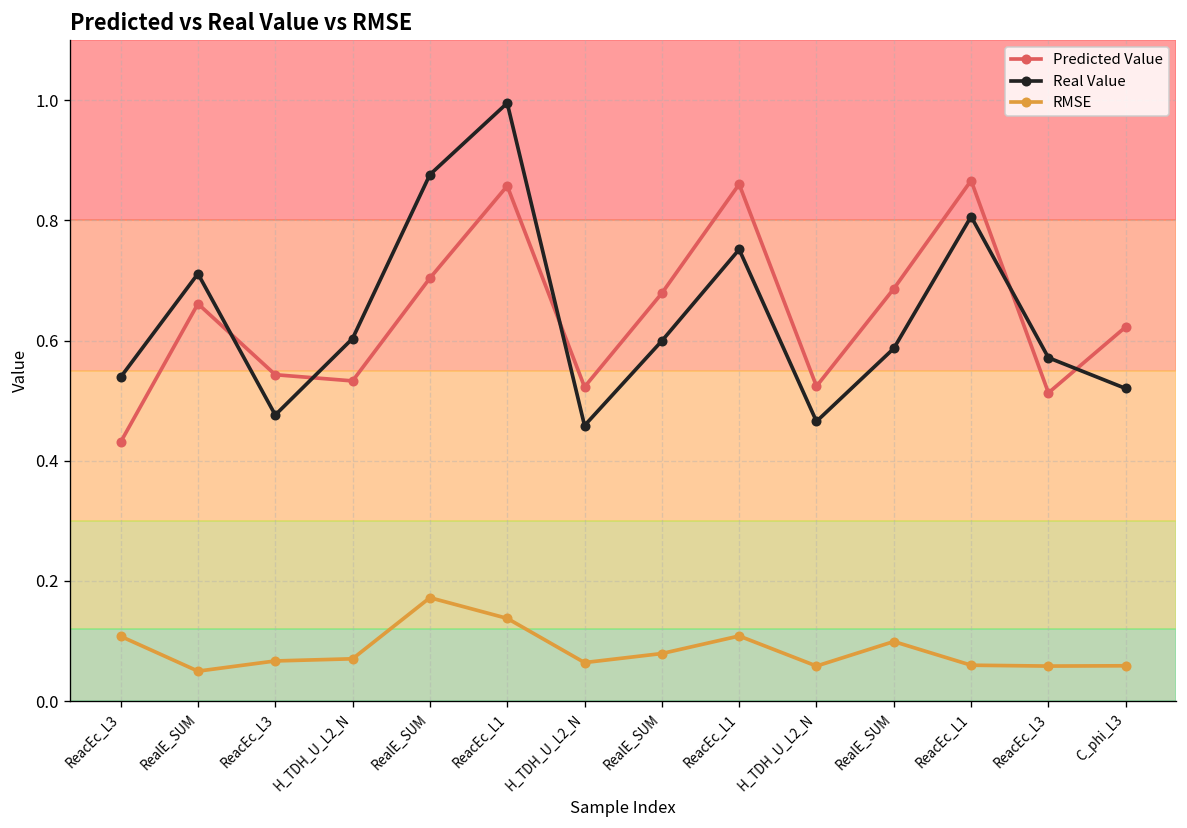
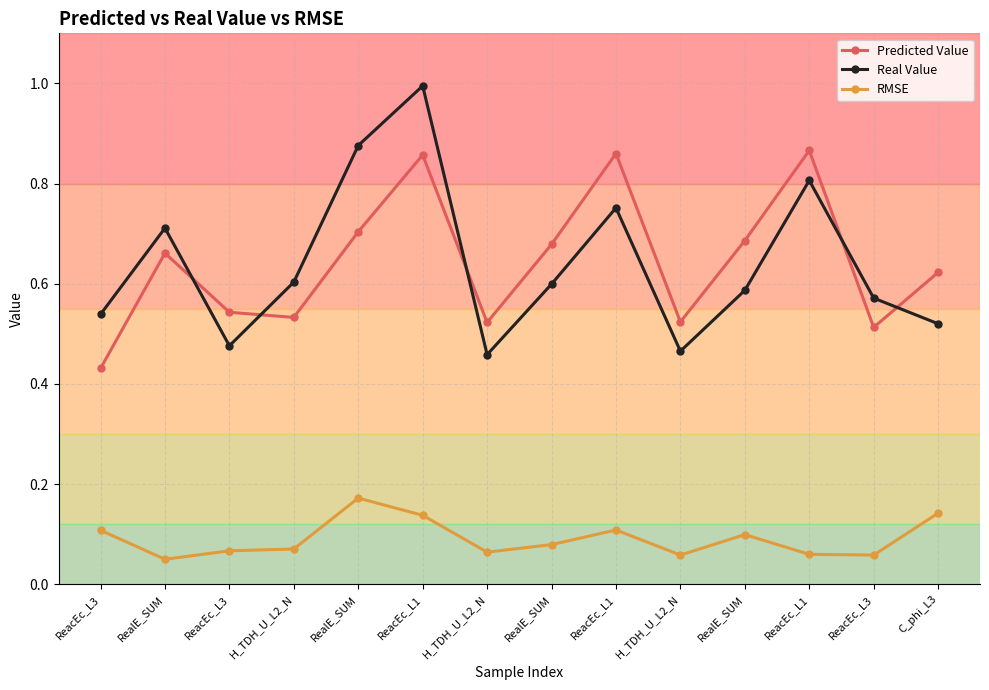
RMSE, C_phi_L3: 0.06 -> 0.14
